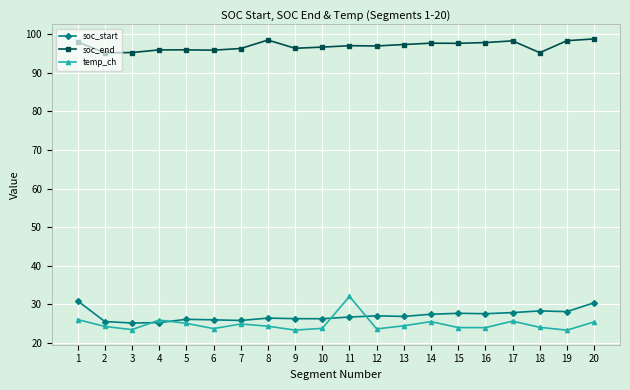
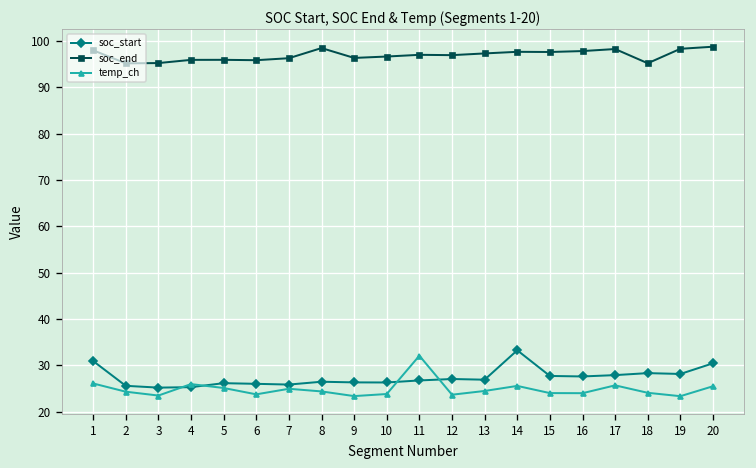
soc_start, 14: 27 -> 33
